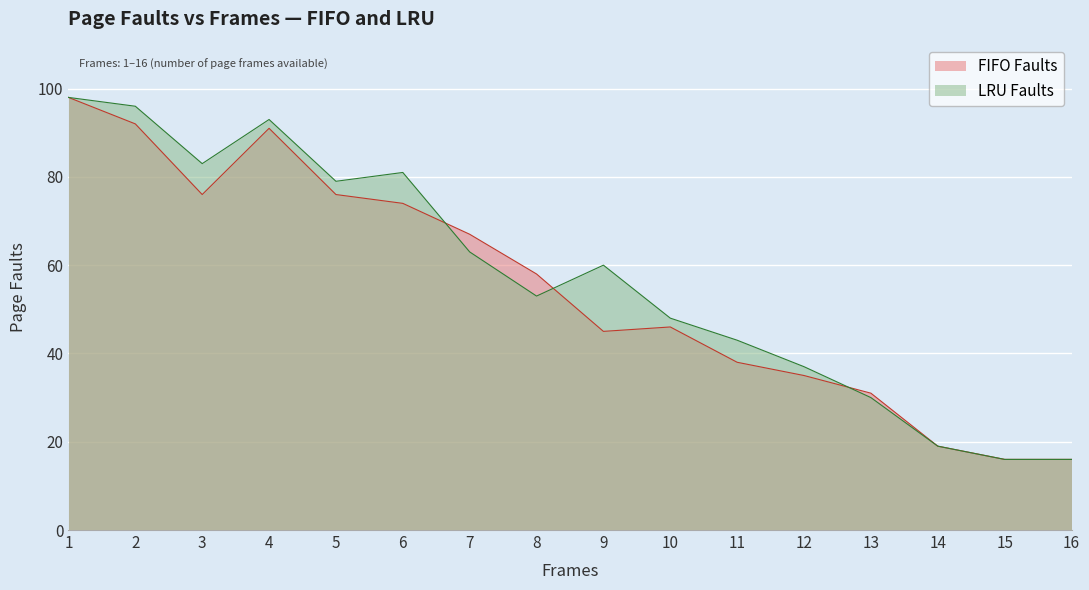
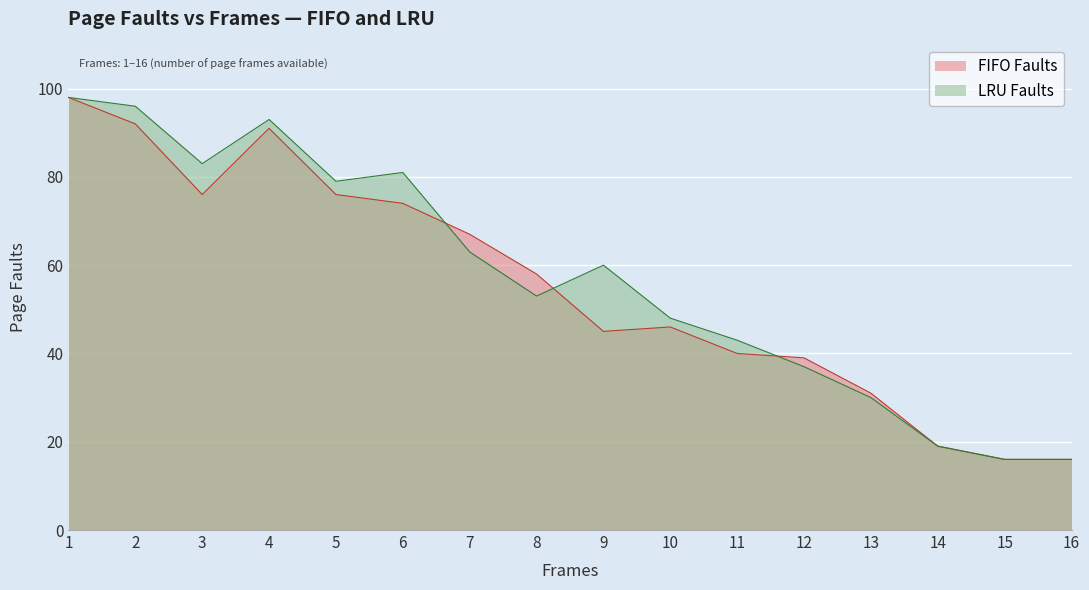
FIFO Faults, 11: 38 -> 40
FIFO Faults, 12: 35 -> 39
